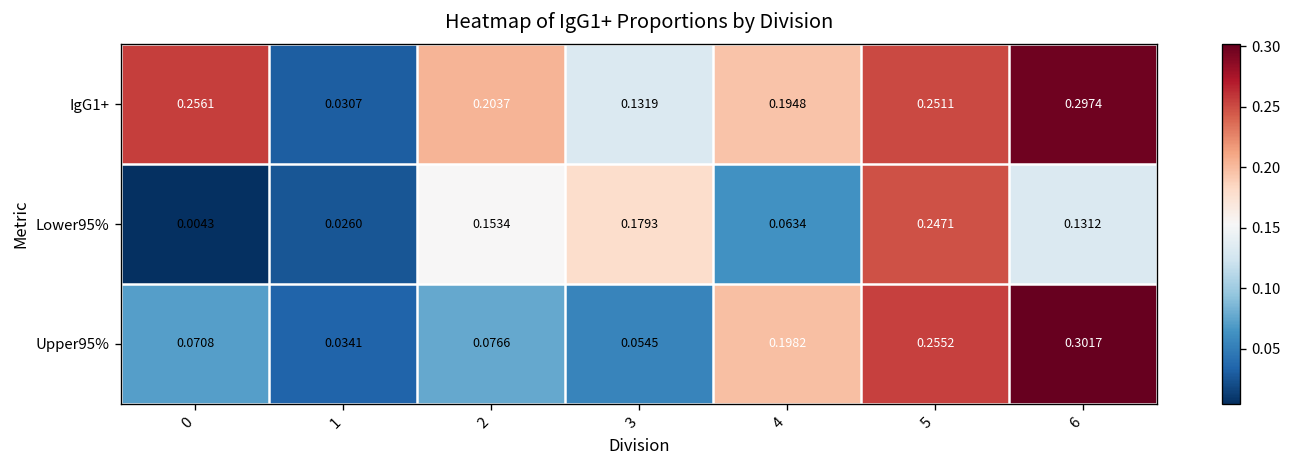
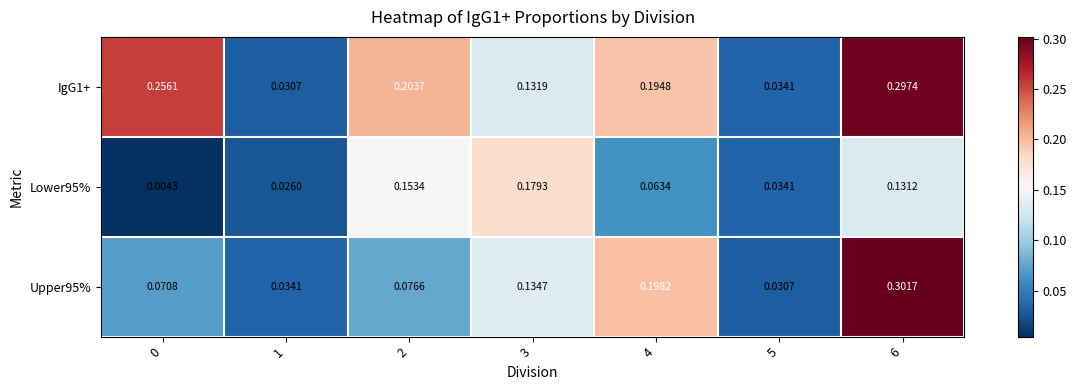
IgG1+, 5: 0.2511 -> 0.0341
Lower95%, 5: 0.2471 -> 0.0341
Upper95%, 3: 0.0545 -> 0.1347
Upper95%, 5: 0.2552 -> 0.0307
